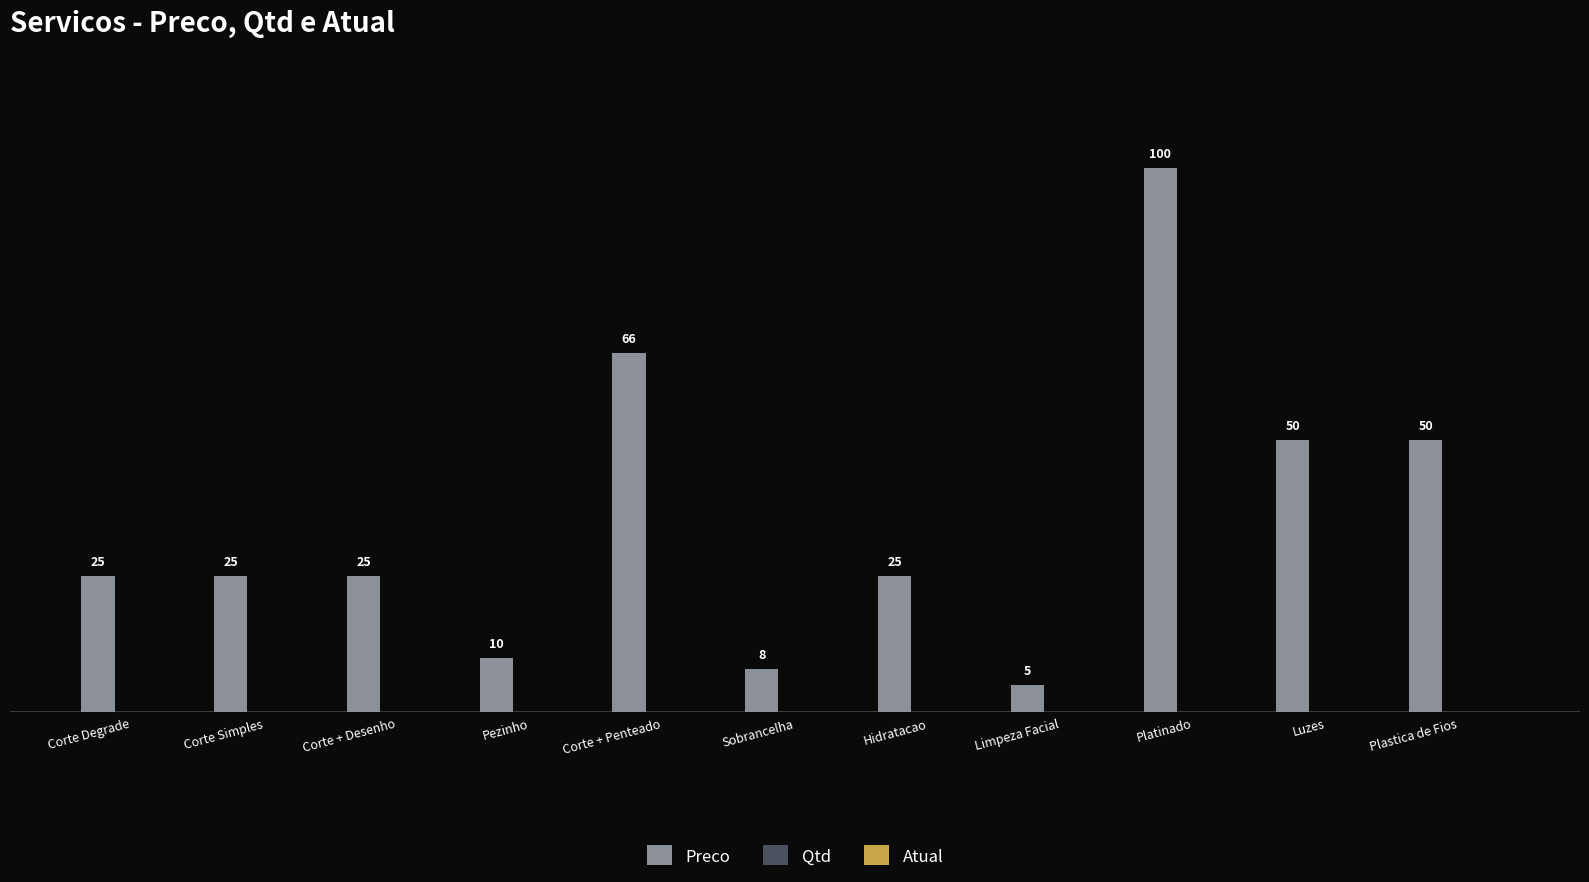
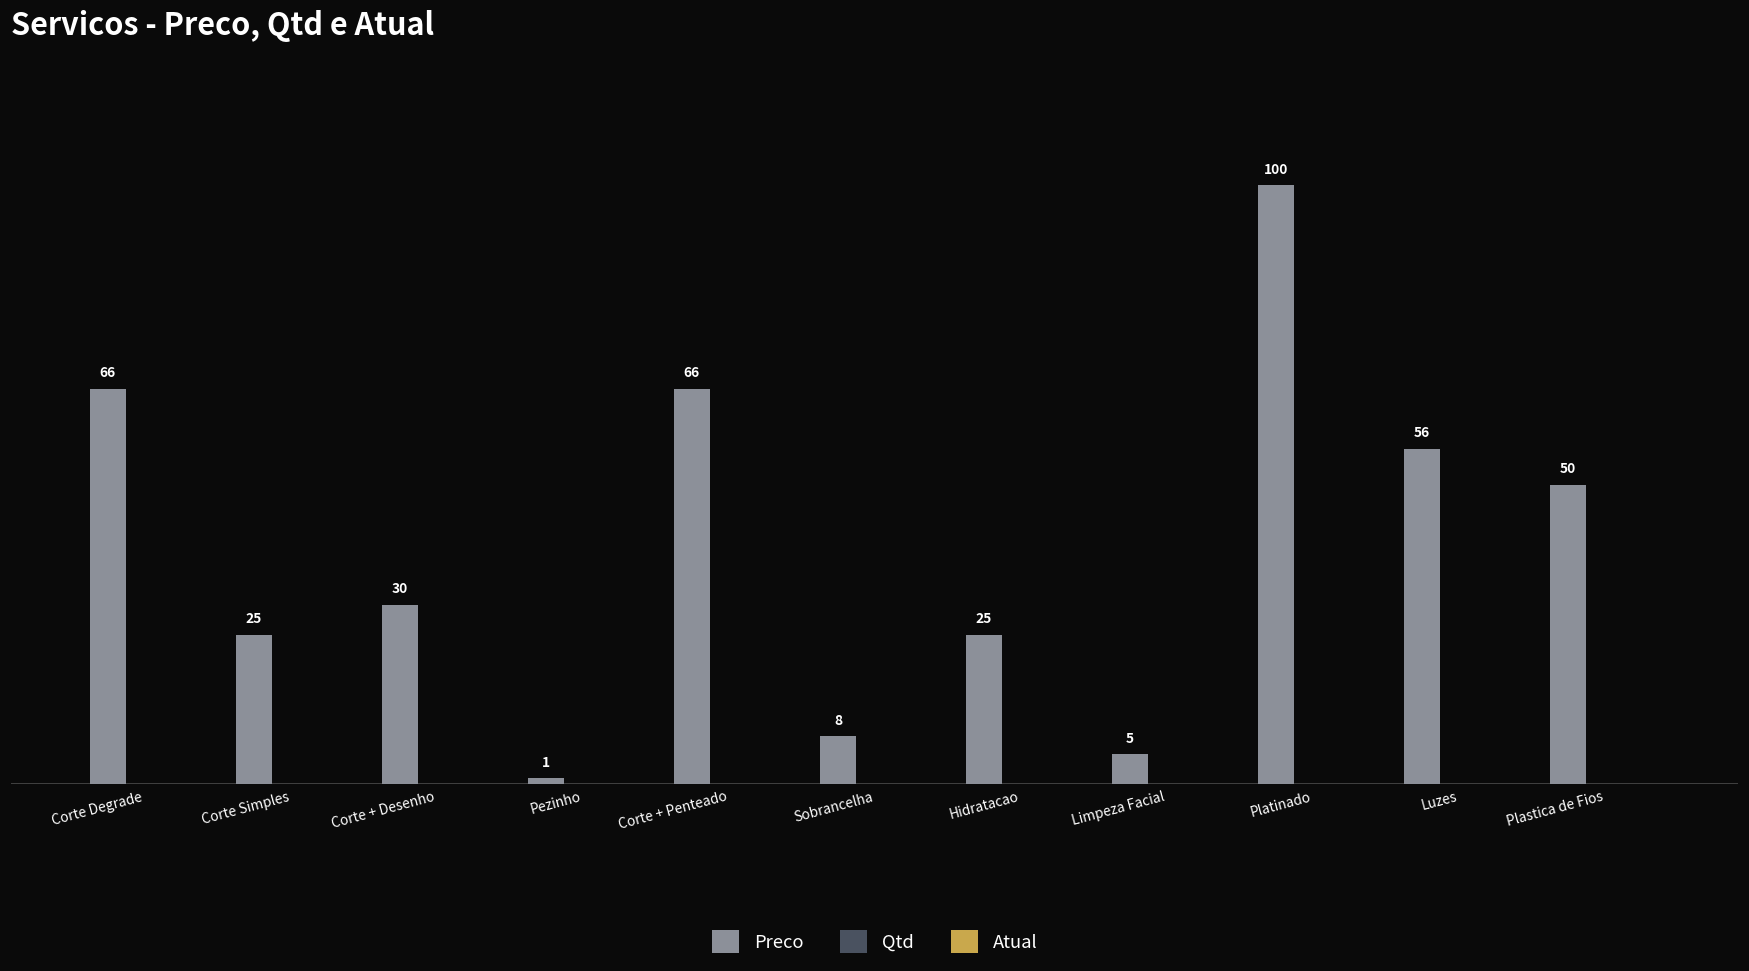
Preco, Corte Degrade: 25 -> 66
Preco, Corte + Desenho: 25 -> 30
Preco, Pezinho: 10 -> 1
Preco, Luzes: 50 -> 56
